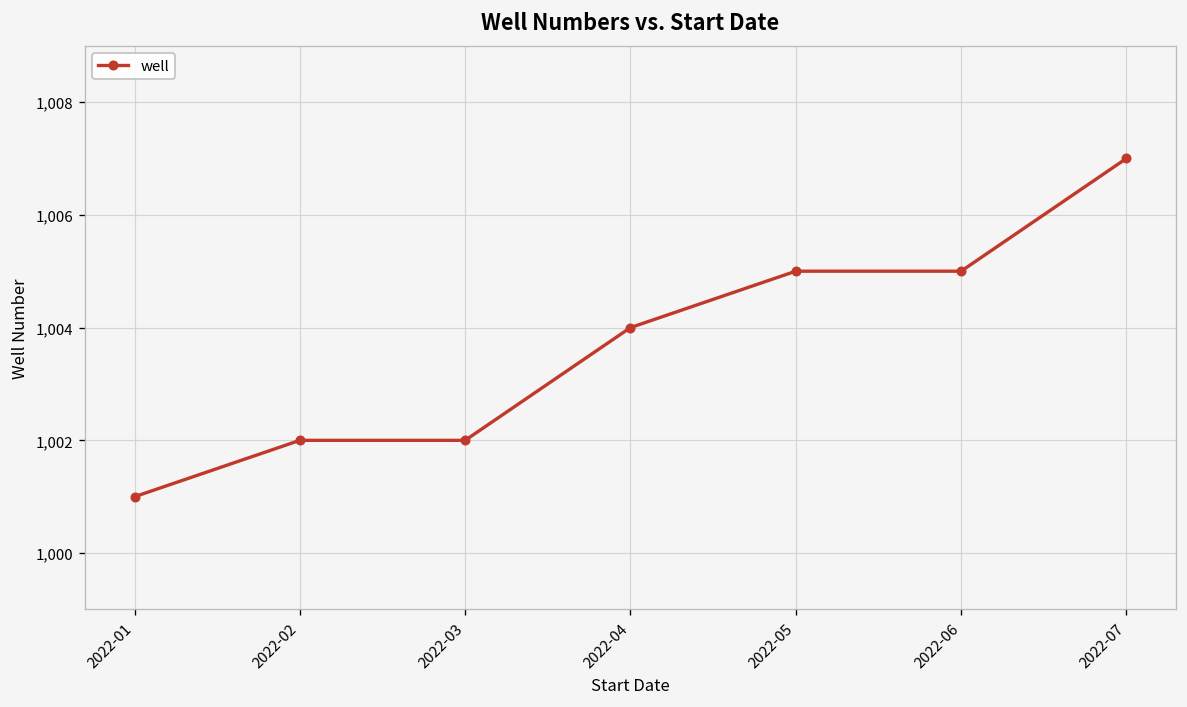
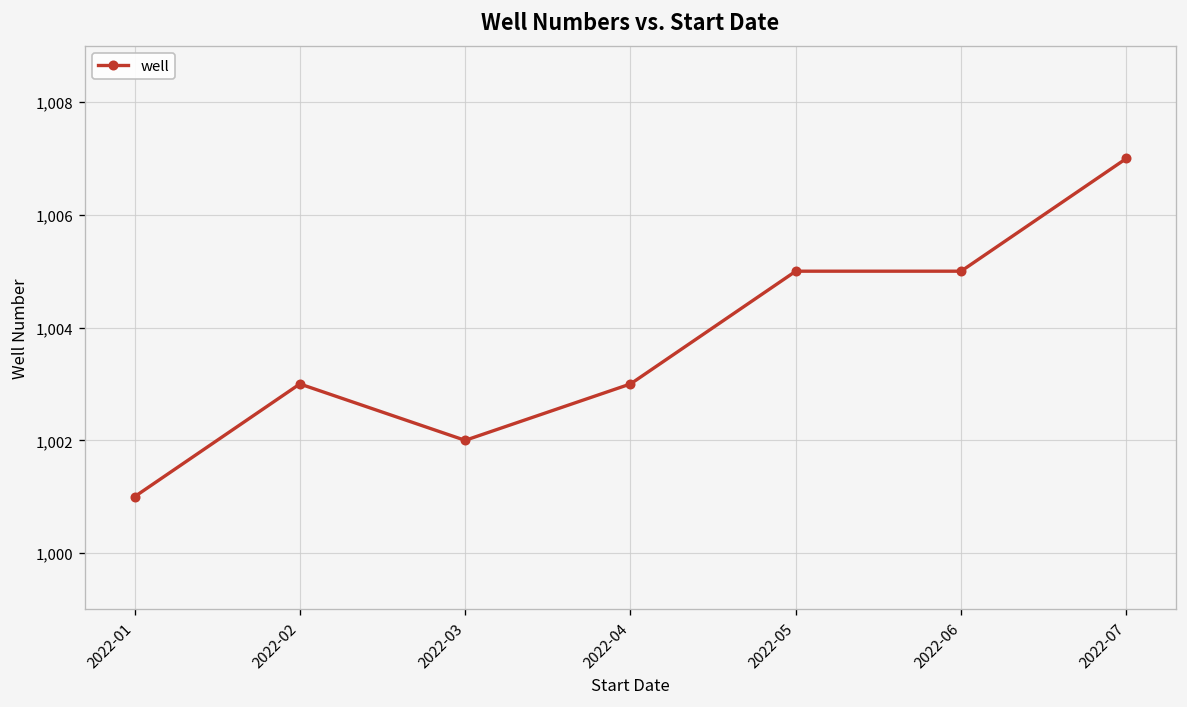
2022-02: 1,002 -> 1,003
2022-04: 1,004 -> 1,003
